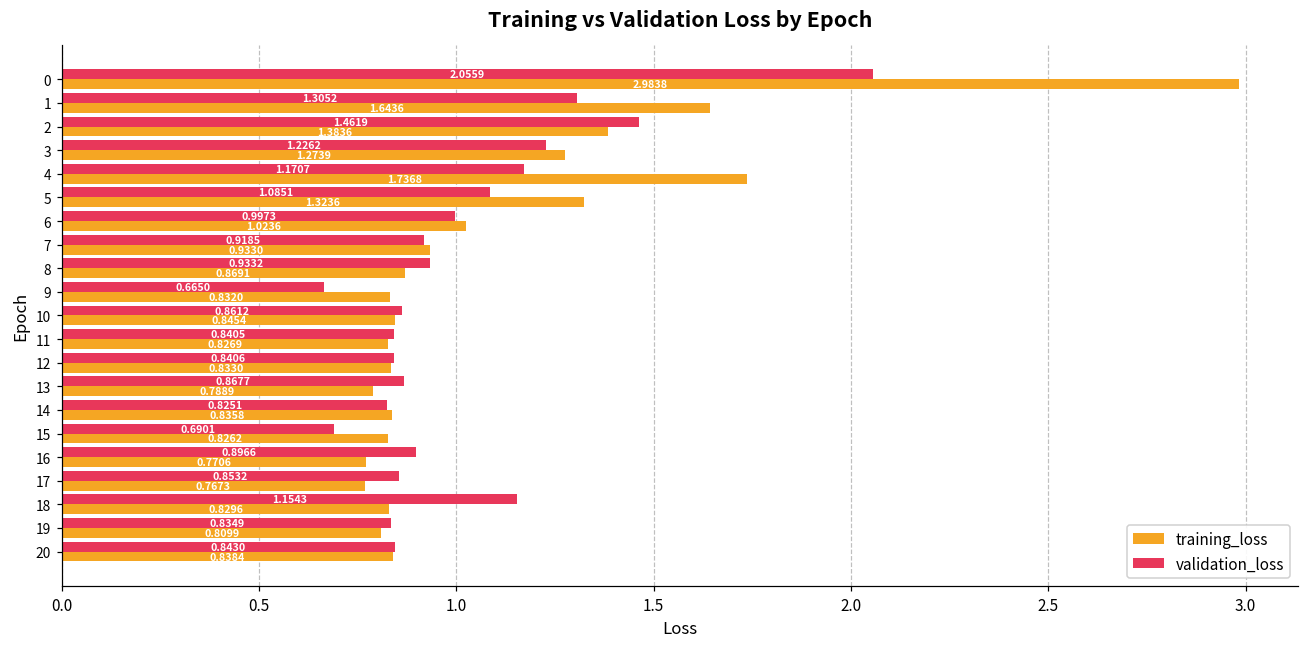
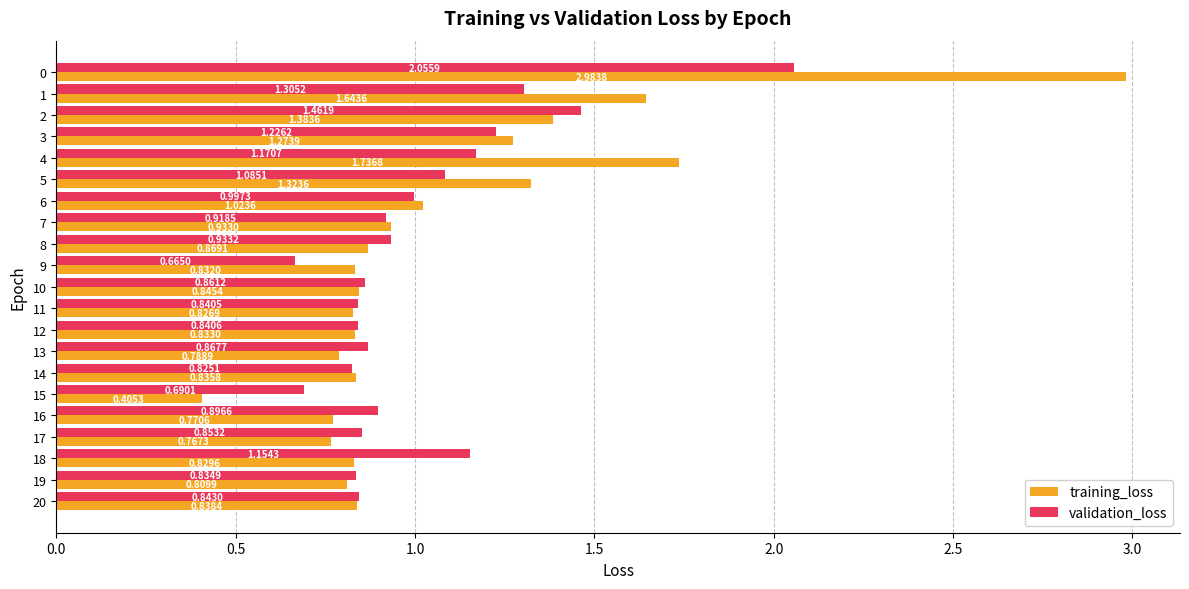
training_loss, 15: 0.8262 -> 0.4053
